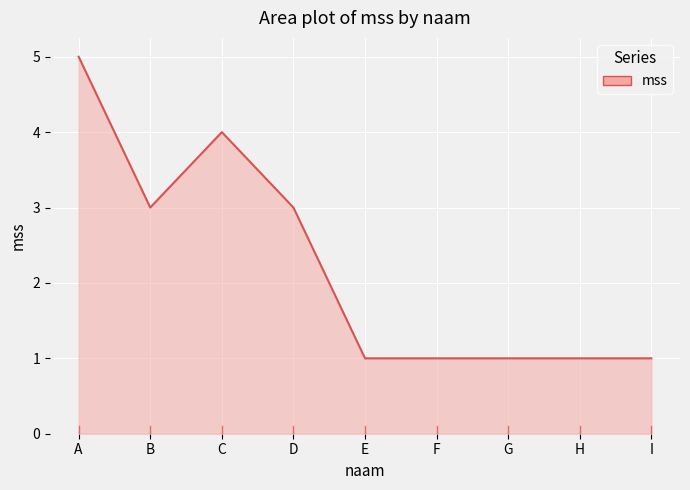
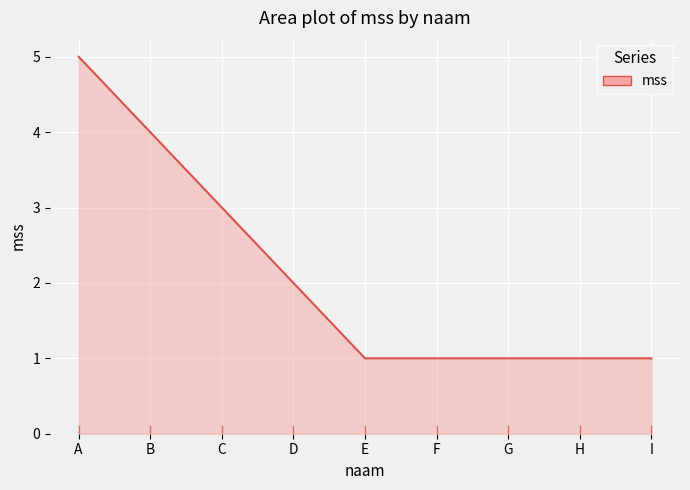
B: 3 -> 4
C: 4 -> 3
D: 3 -> 2
